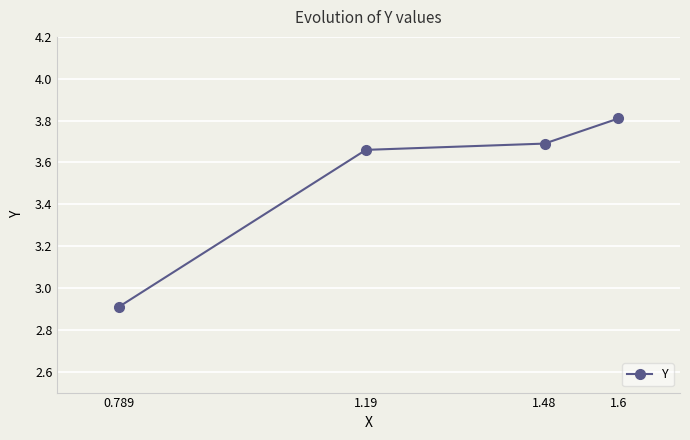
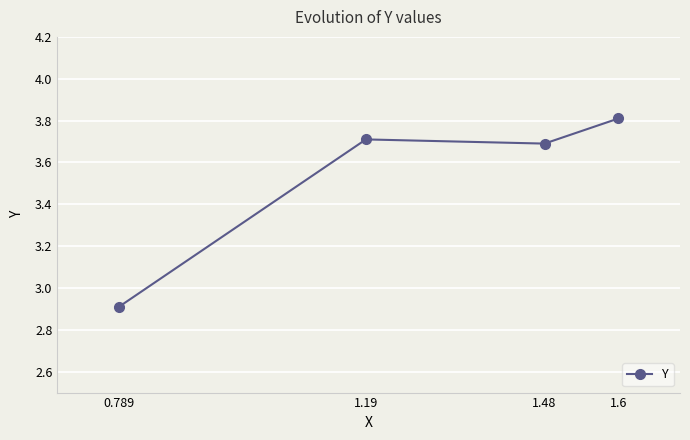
1.19: 3.66 -> 3.71
